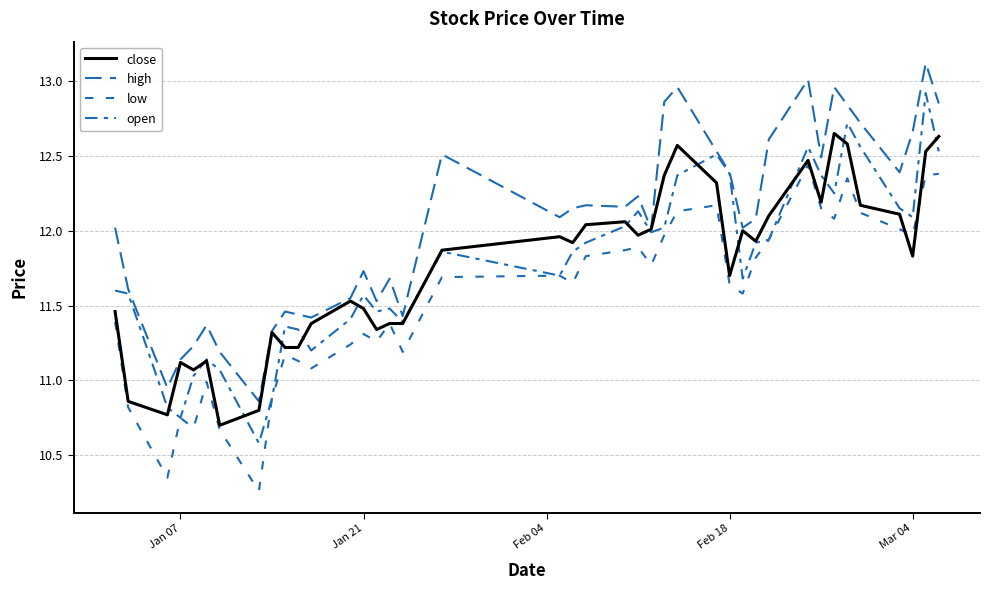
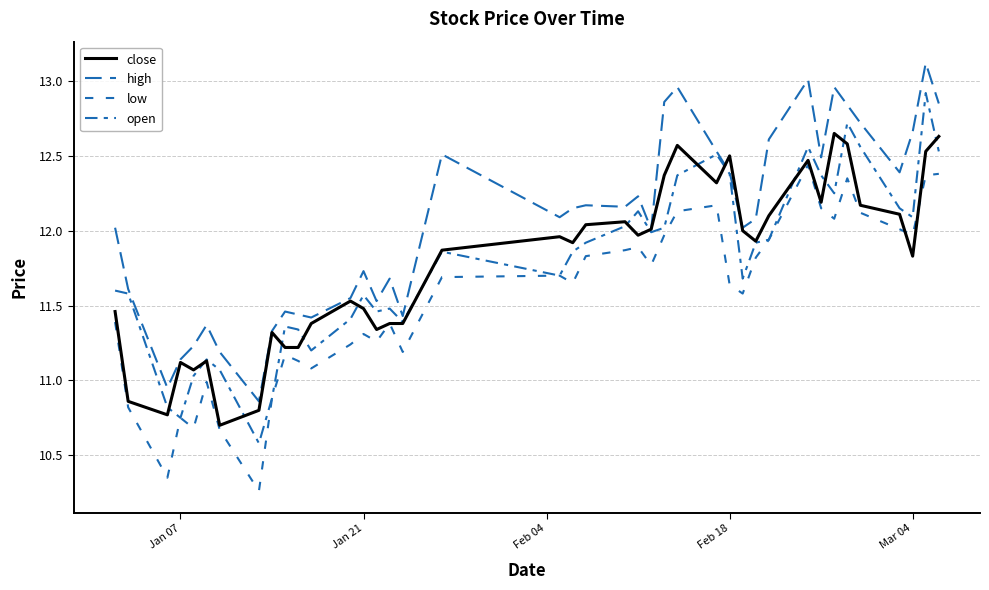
close, Feb 18: 11.7 -> 12.5
